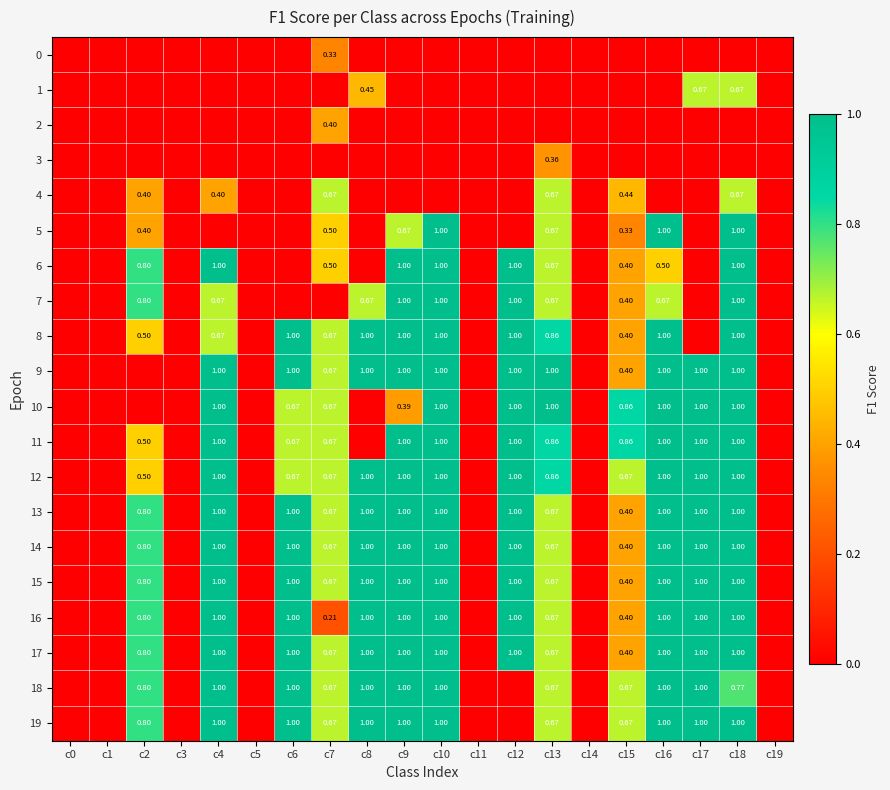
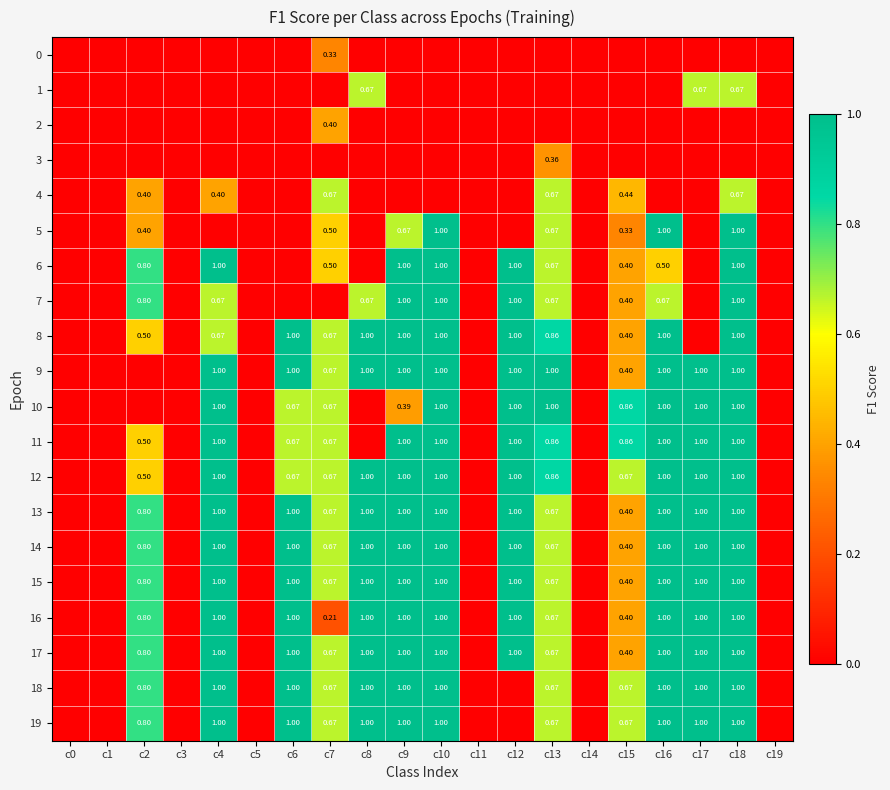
1, c8: 0.45 -> 0.67
18, c18: 0.77 -> 1.00
